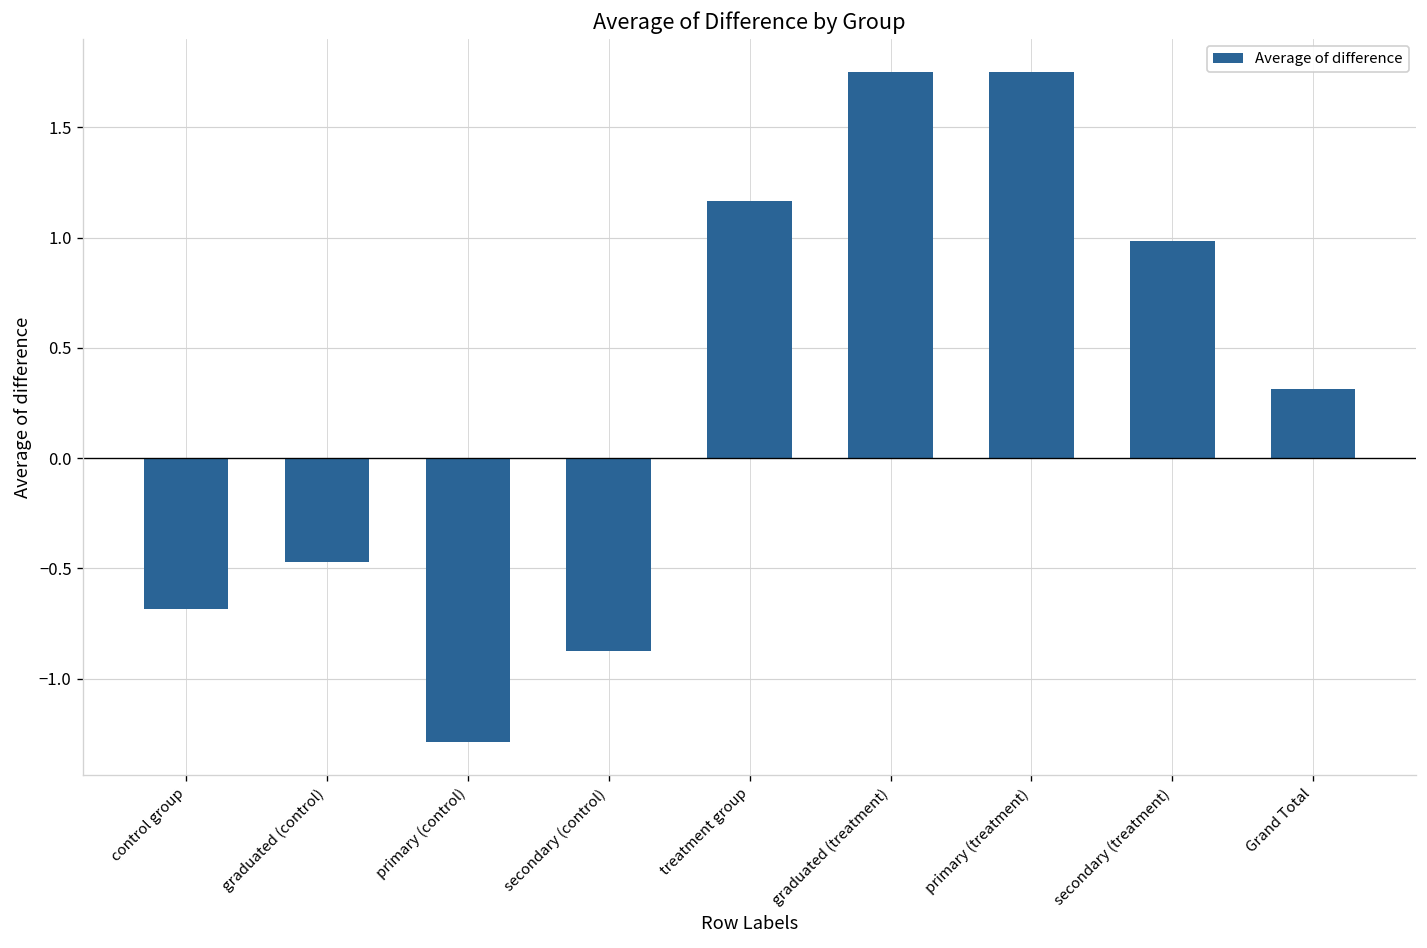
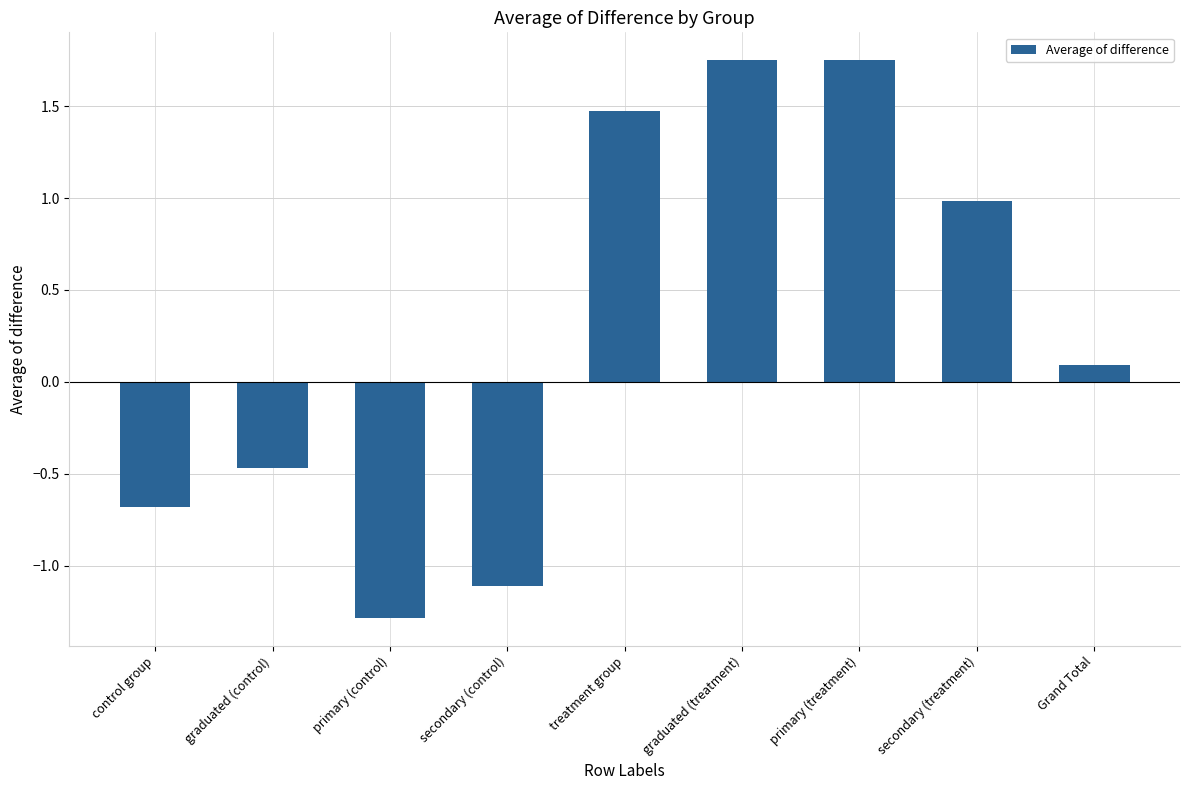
secondary (control): -0.87 -> -1.11
treatment group: 1.17 -> 1.47
Grand Total: 0.31 -> 0.09
